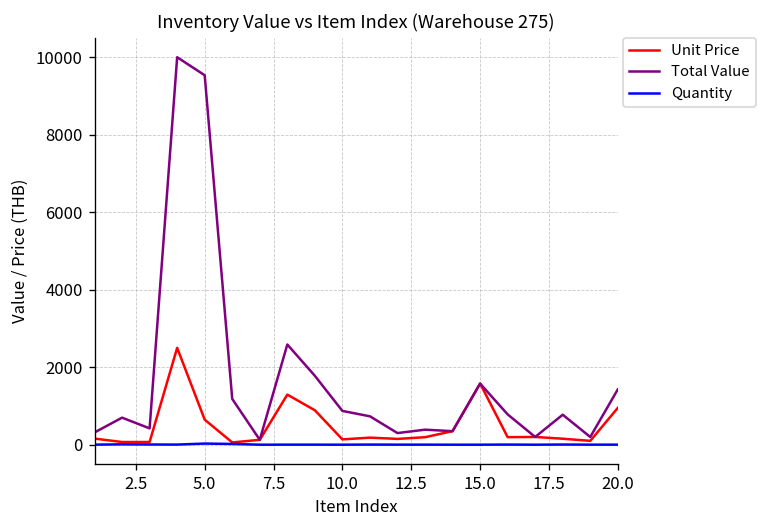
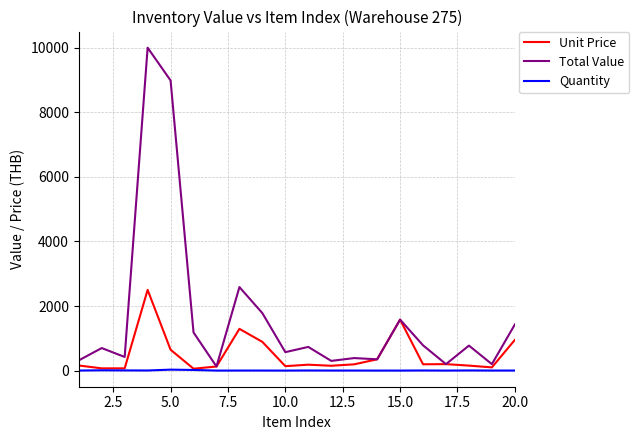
Total Value, 5.0: 9500 -> 9000
Total Value, 10.0: 900 -> 600
